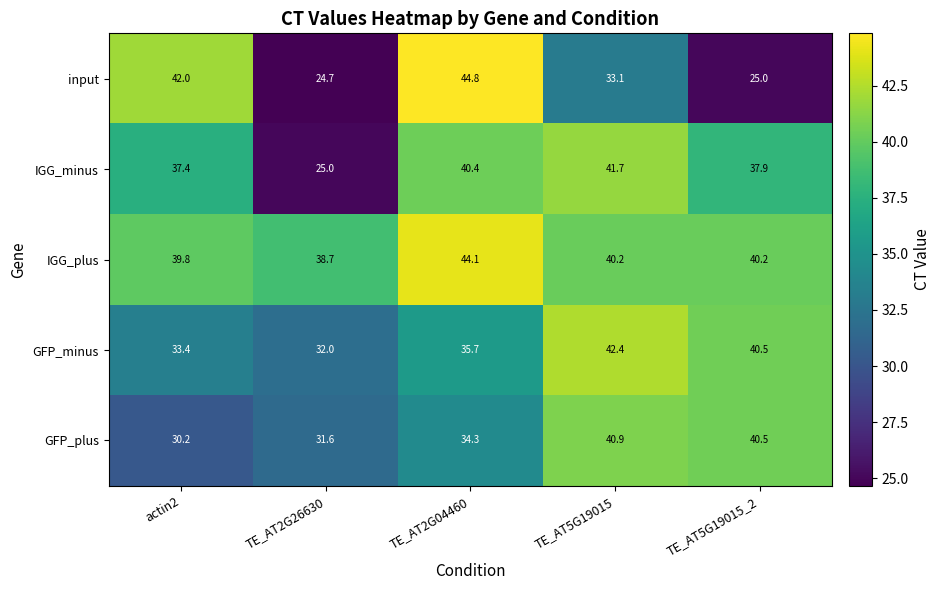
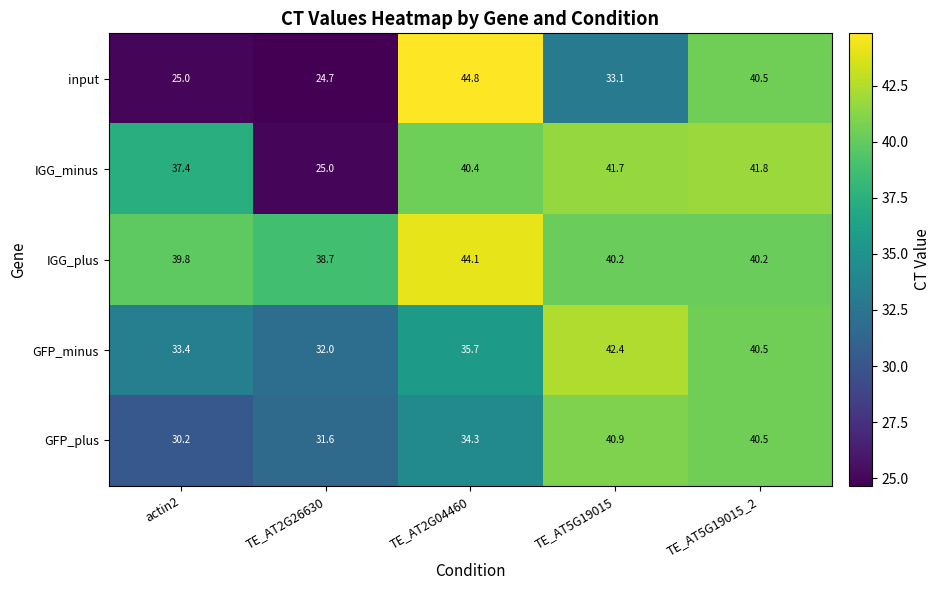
input, actin2: 42.0 -> 25.0
input, TE_AT5G19015_2: 25.0 -> 40.5
IGG_minus, TE_AT5G19015_2: 37.9 -> 41.8
